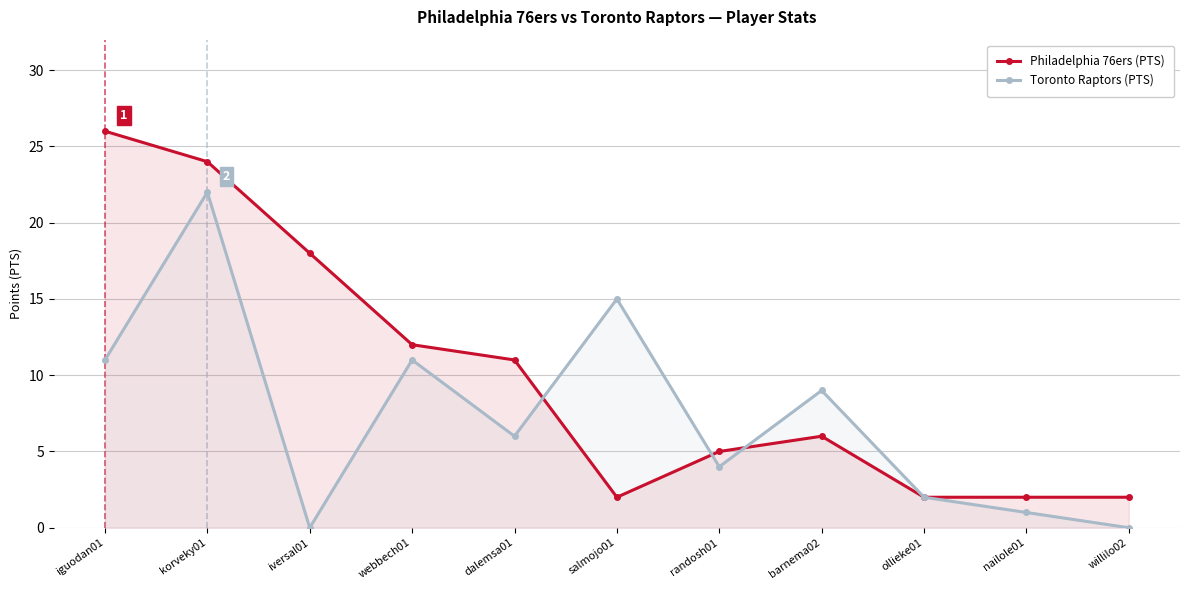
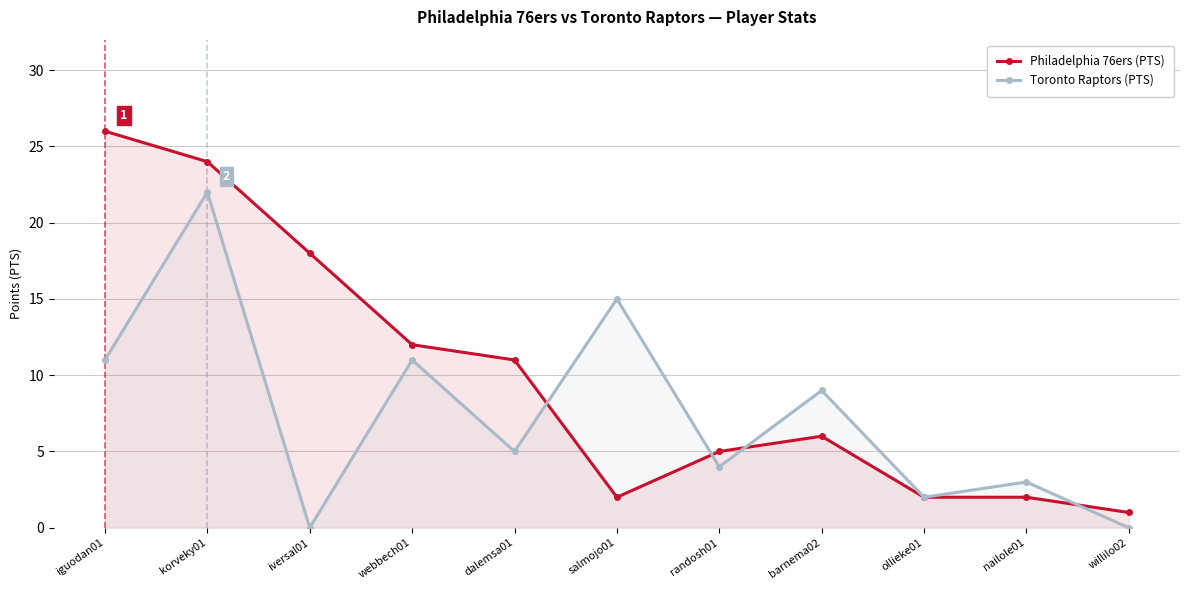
Toronto Raptors (PTS), dalemsa01: 6 -> 5
Toronto Raptors (PTS), nailole01: 1 -> 3
Philadelphia 76ers (PTS), willilo02: 2 -> 1
